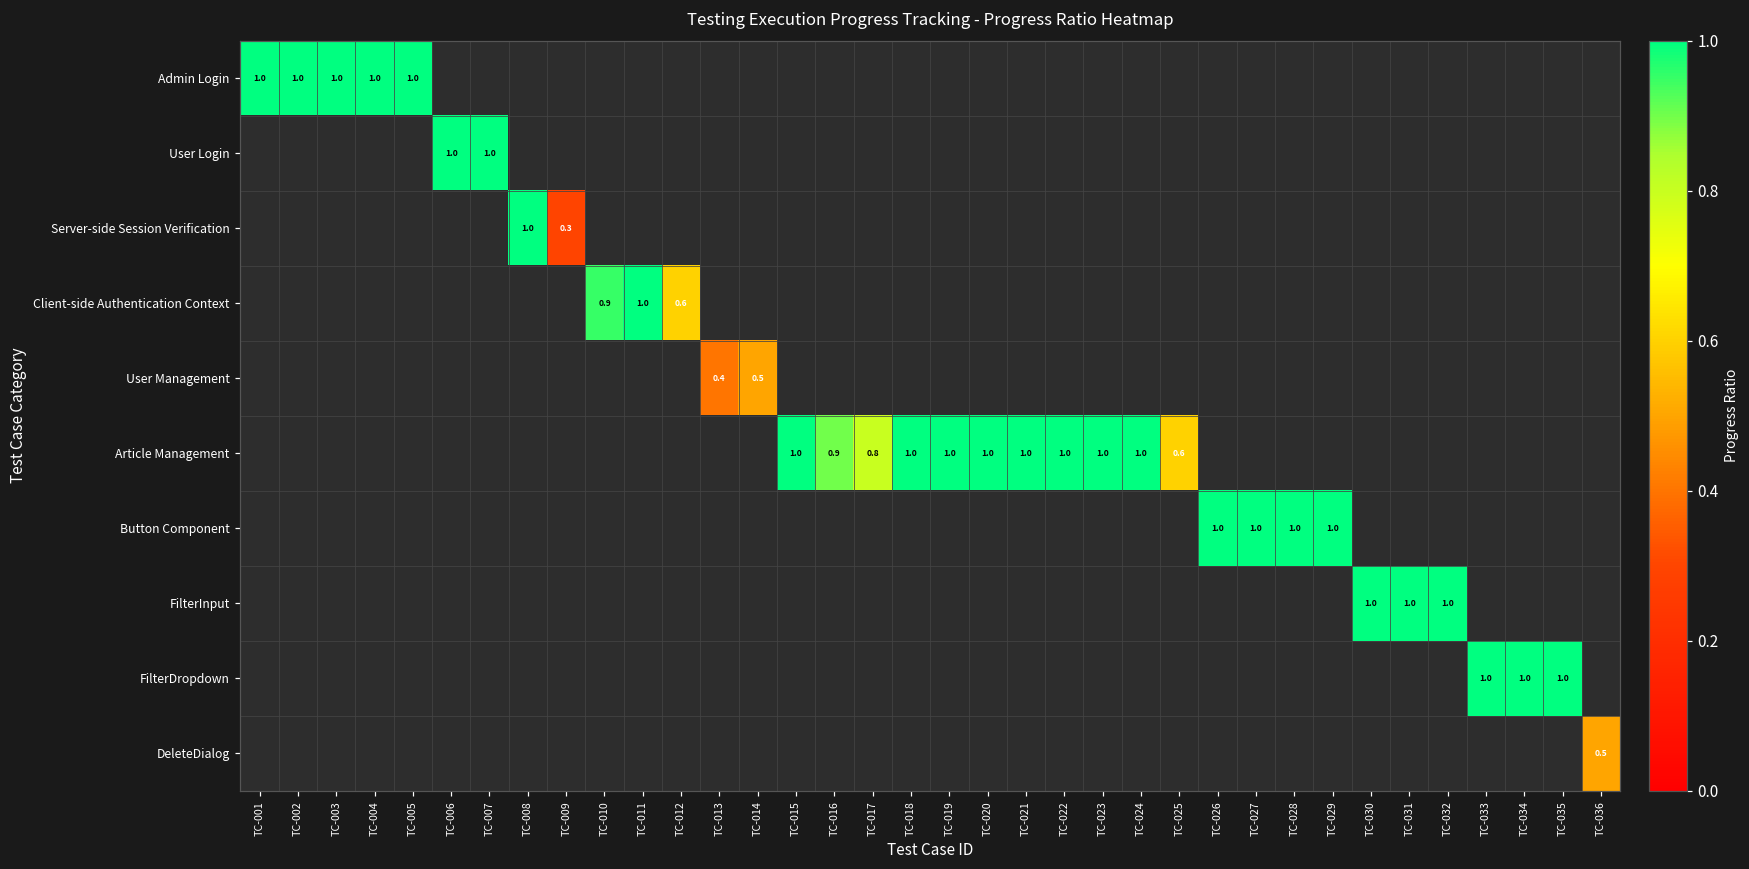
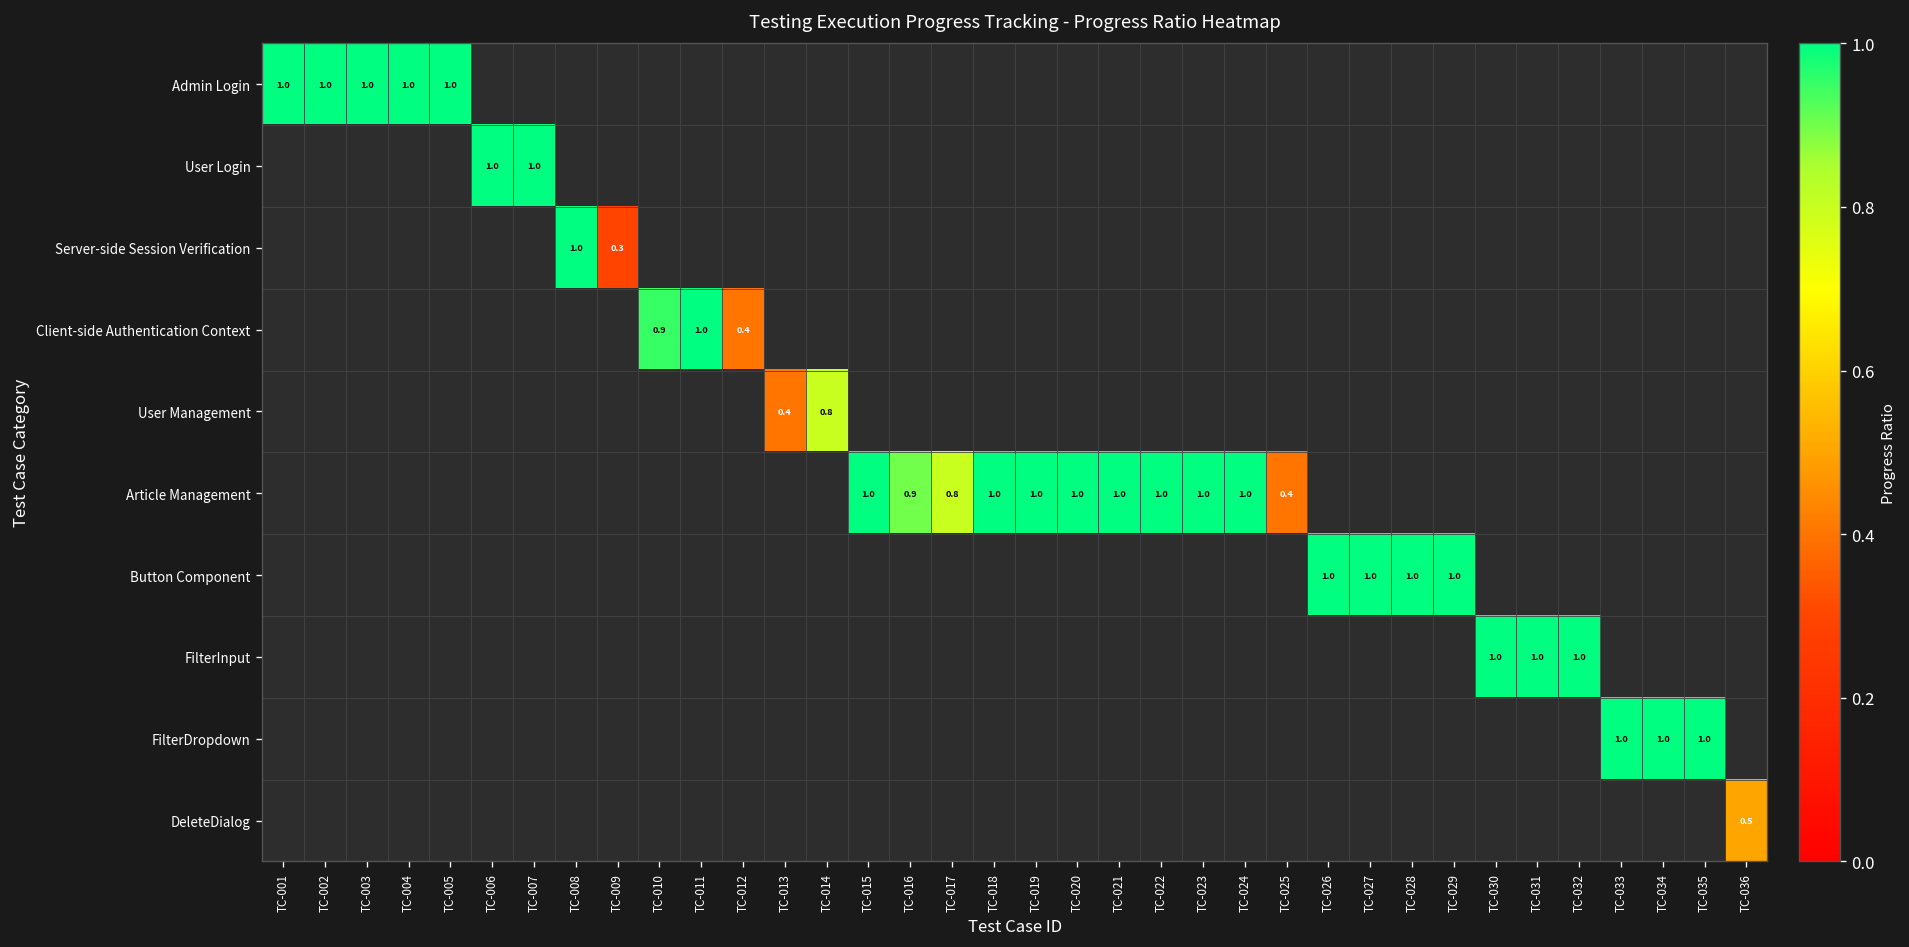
Client-side Authentication Context, TC-012: 0.6 -> 0.4
User Management, TC-014: 0.5 -> 0.8
Article Management, TC-025: 0.6 -> 0.4
